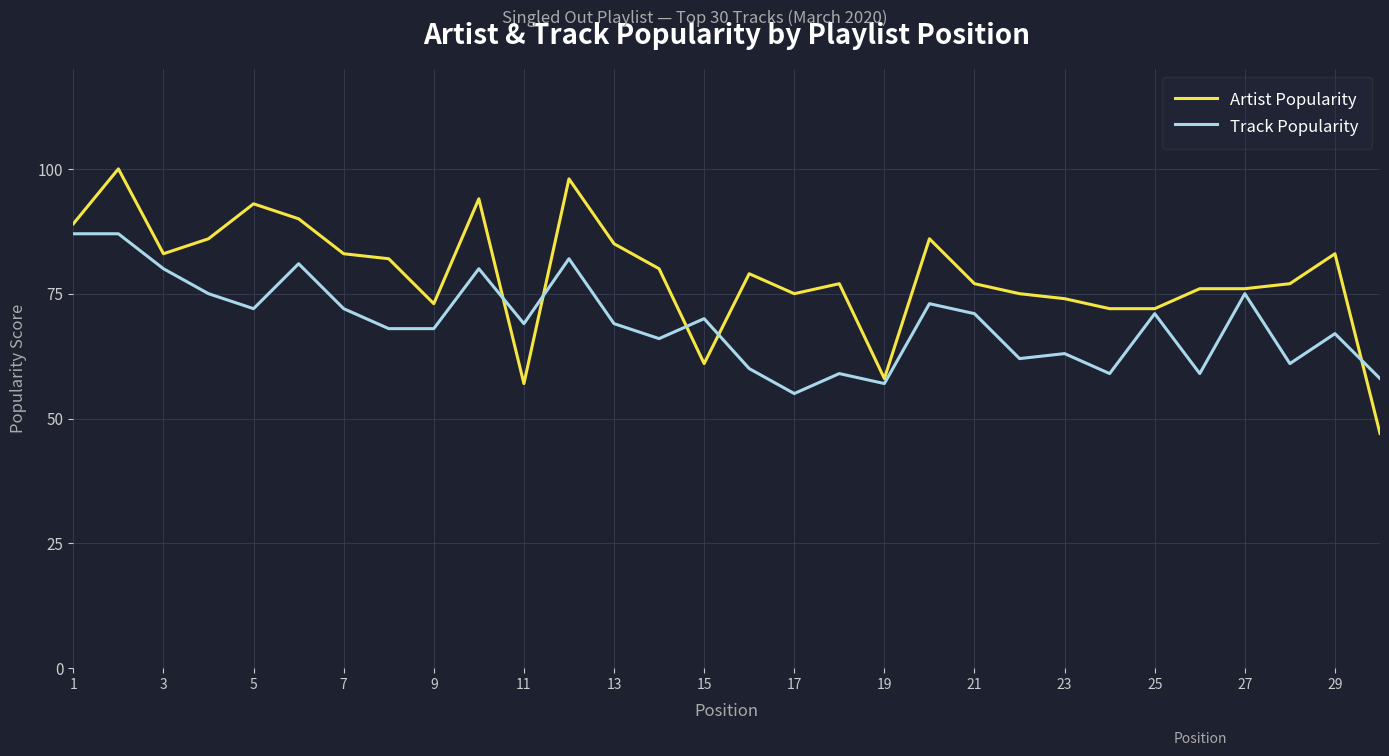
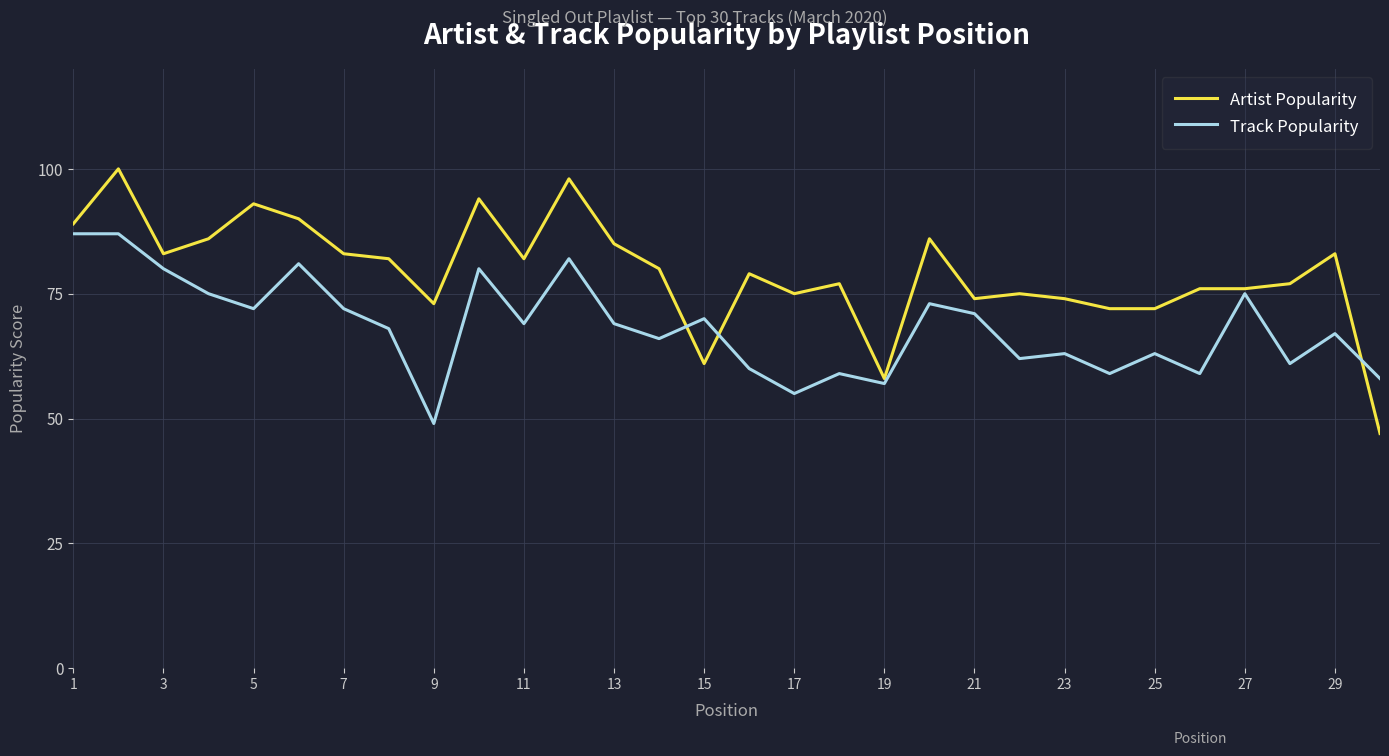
Track Popularity, 9: 68 -> 49
Artist Popularity, 11: 57 -> 82
Artist Popularity, 21: 77 -> 74
Track Popularity, 25: 71 -> 63
